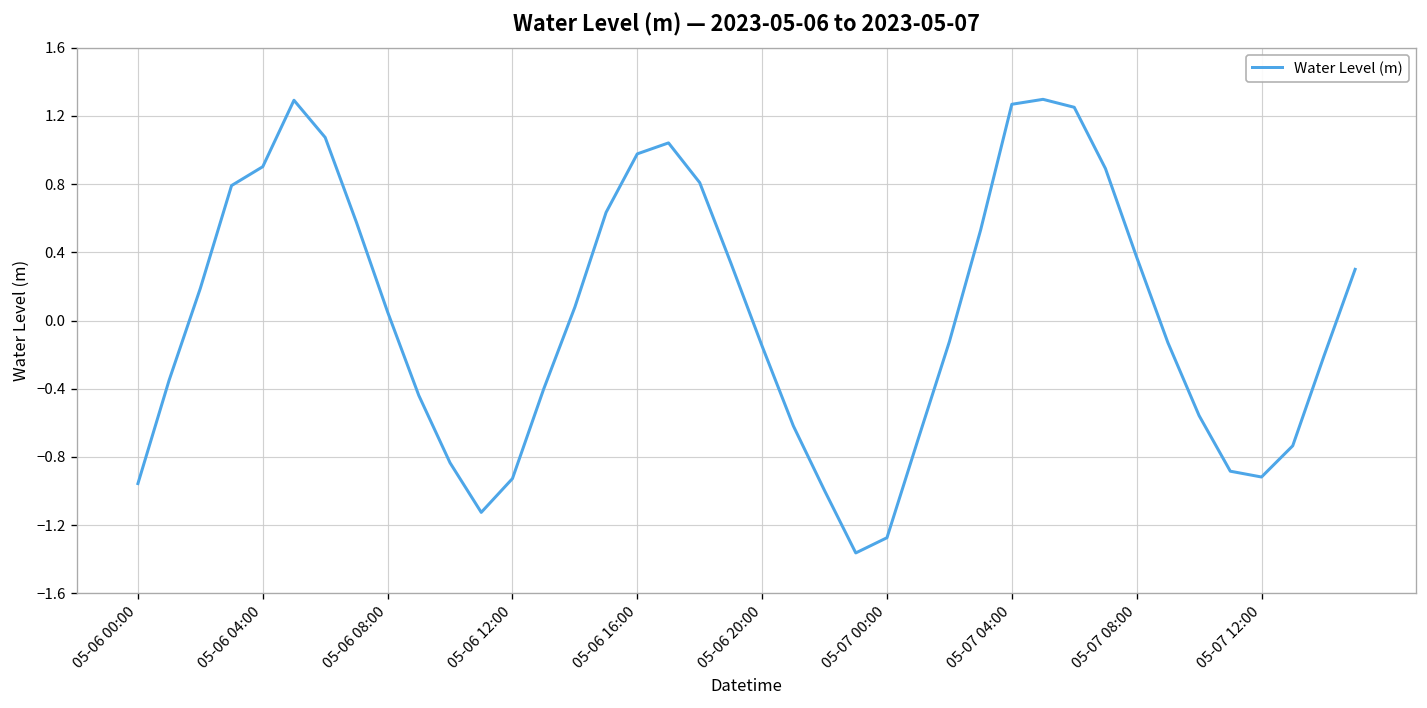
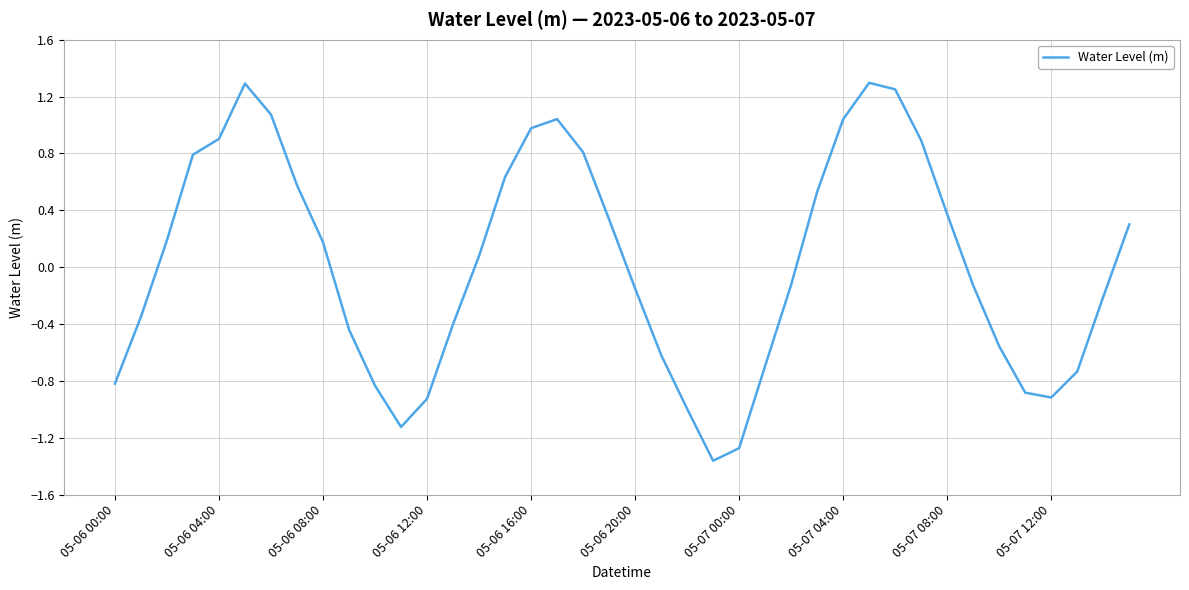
05-06 00:00: -0.96 -> -0.82
05-06 08:00: 0.05 -> 0.18
05-07 04:00: 1.27 -> 1.04
